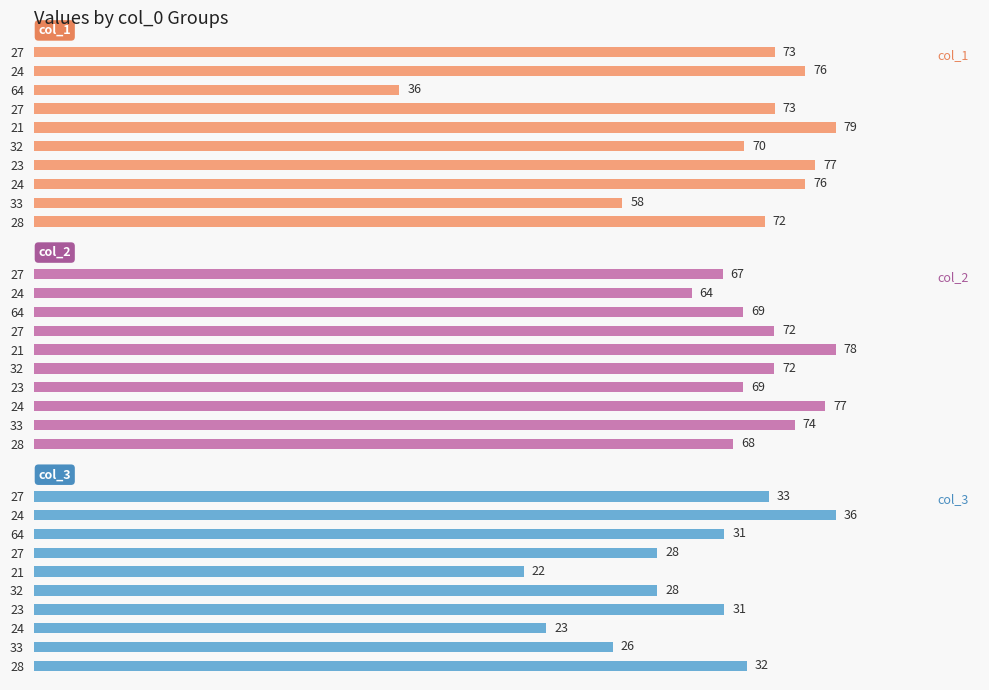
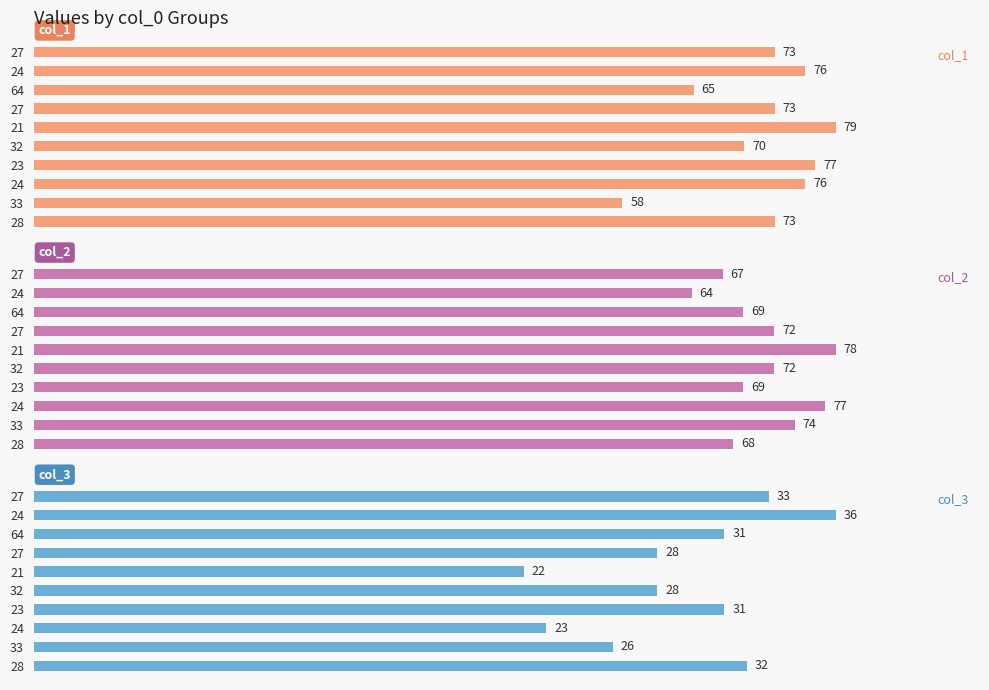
Values by col_0 Groups, 64: 36 -> 65
Values by col_0 Groups, 28: 72 -> 73
